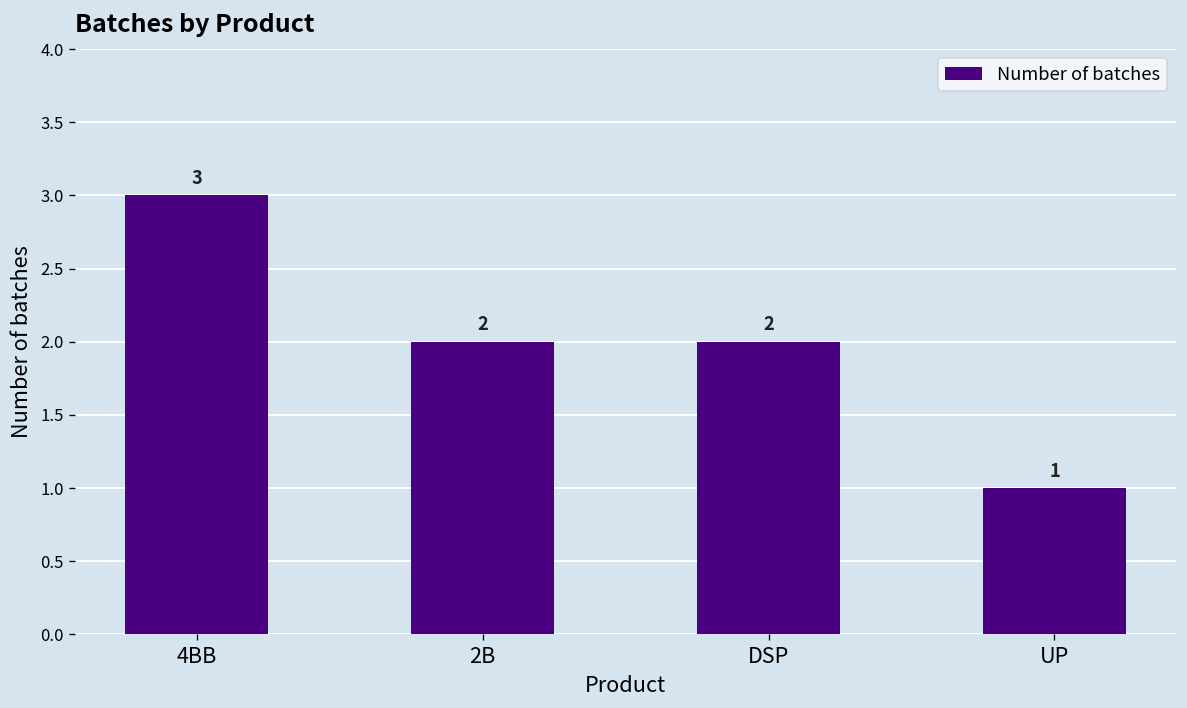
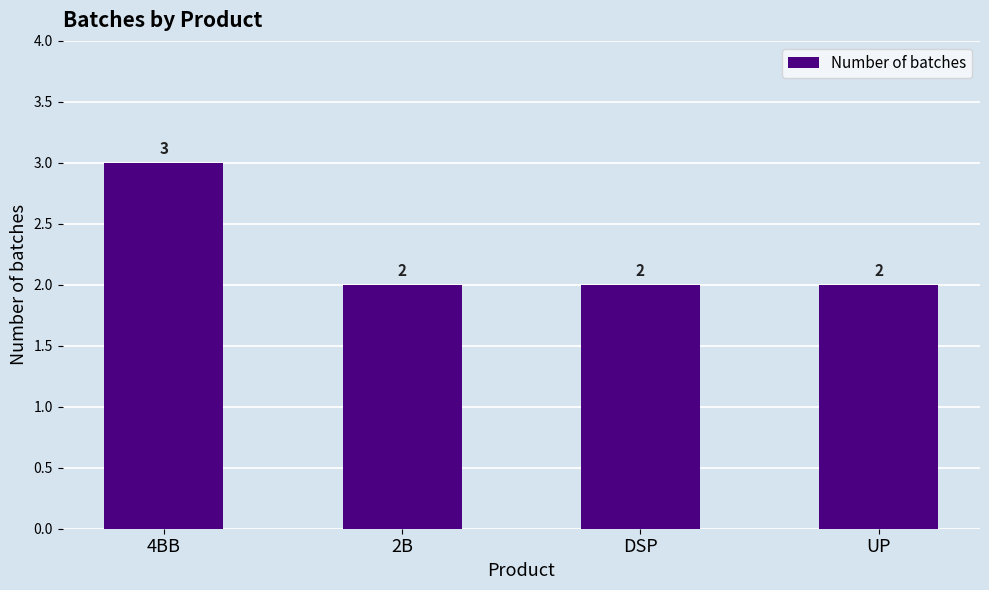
UP: 1 -> 2
